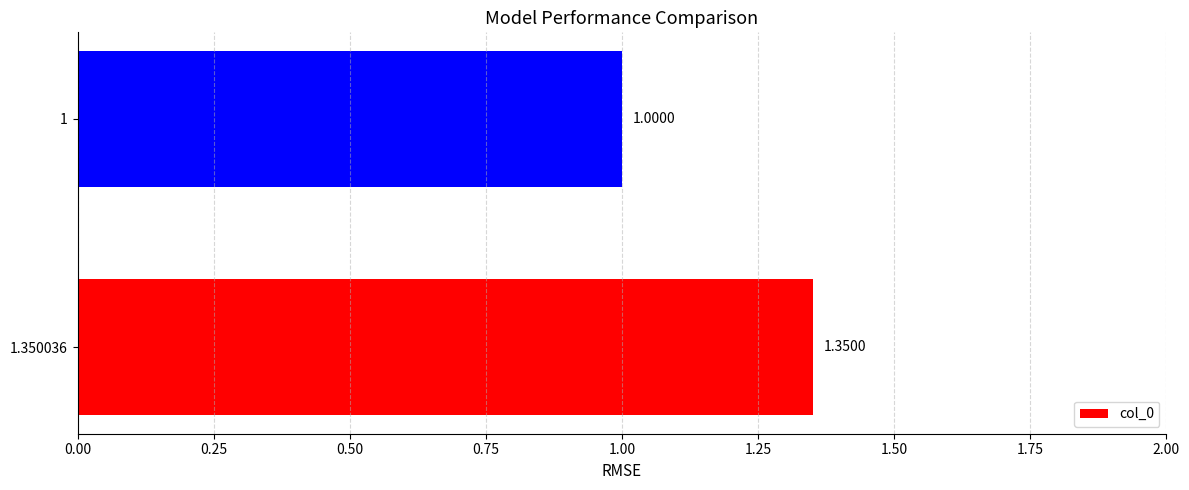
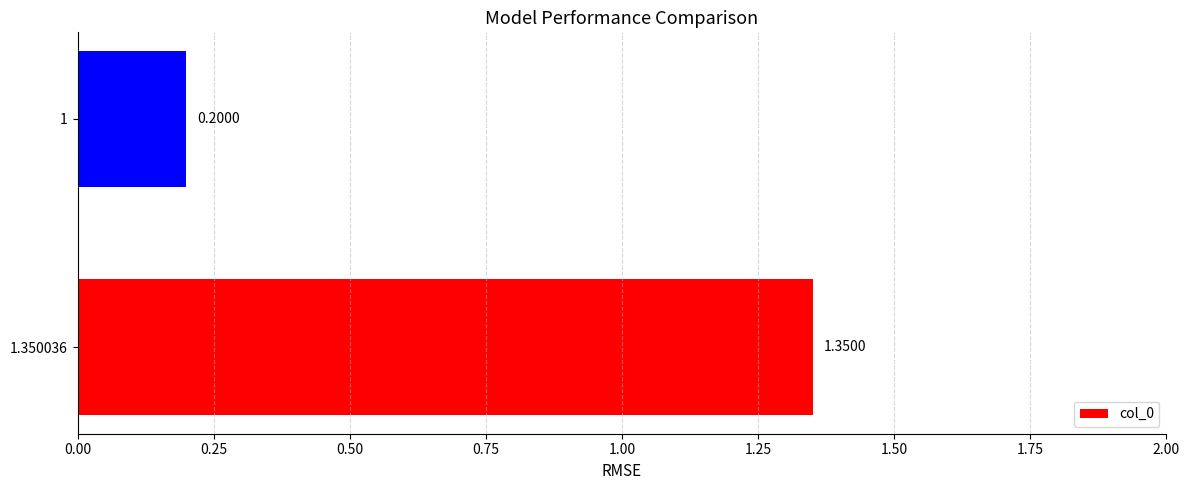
1: 1.0000 -> 0.2000
